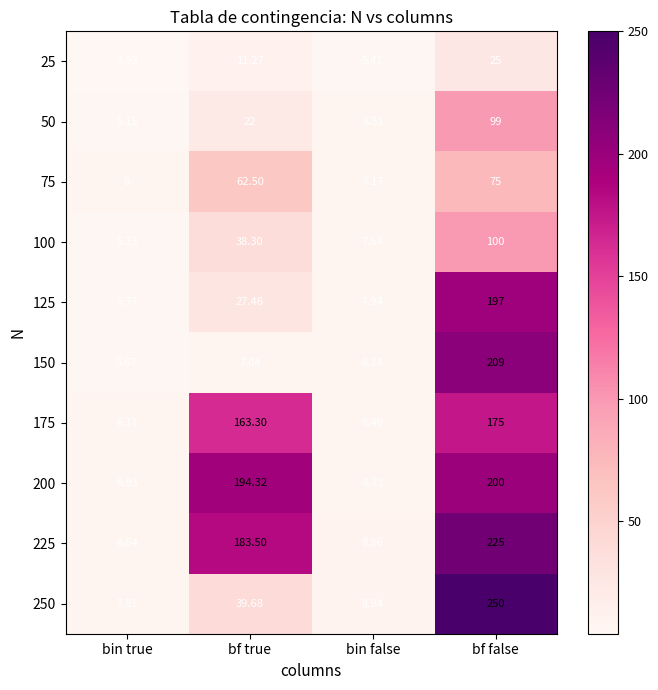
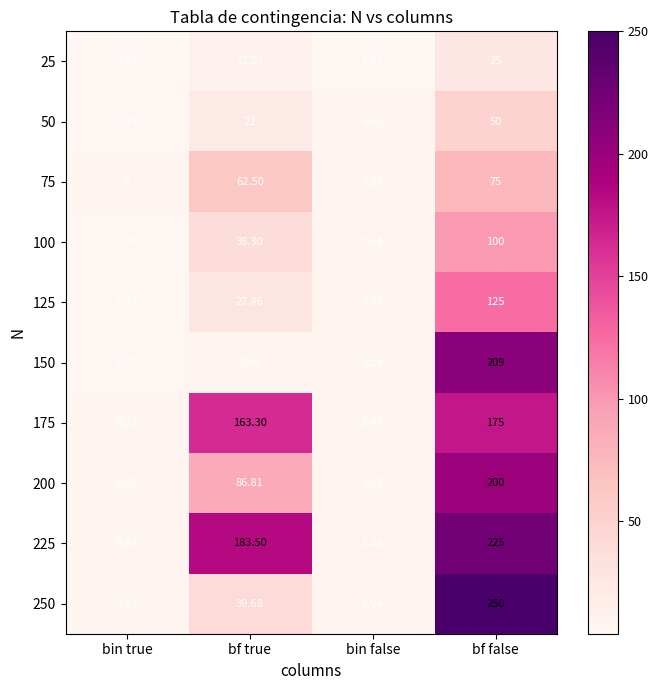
50, bf false: 99 -> 50
125, bf false: 197 -> 125
200, bf true: 194.32 -> 86.81
